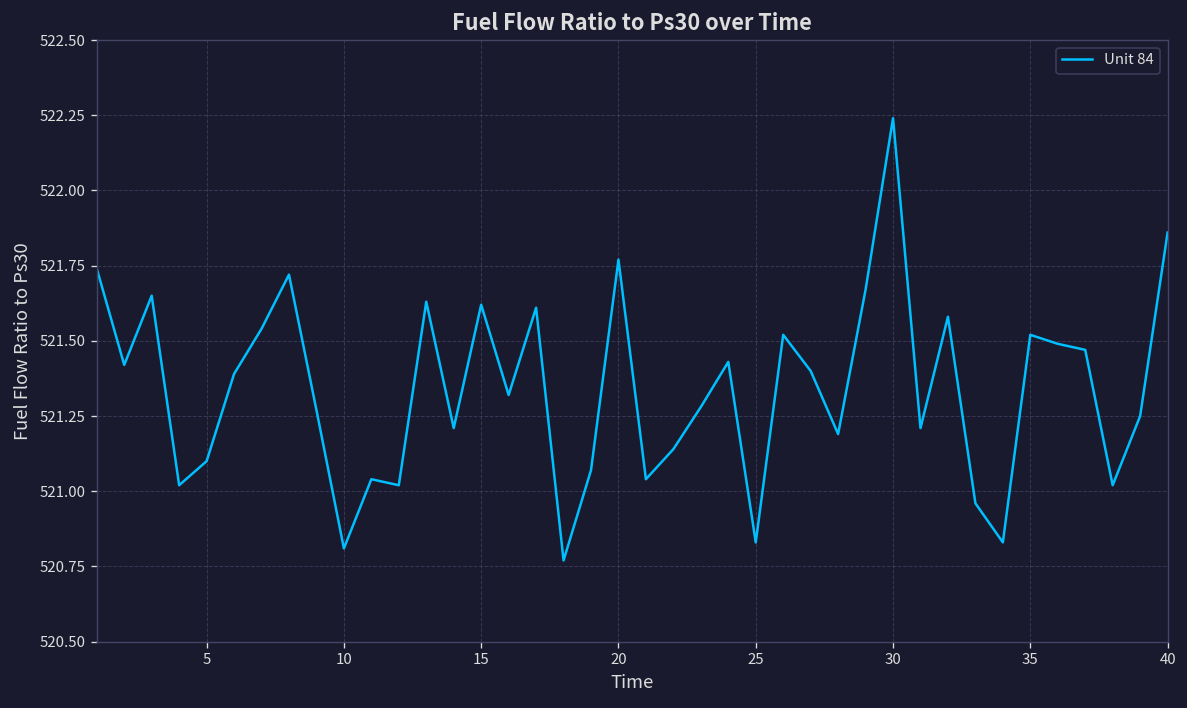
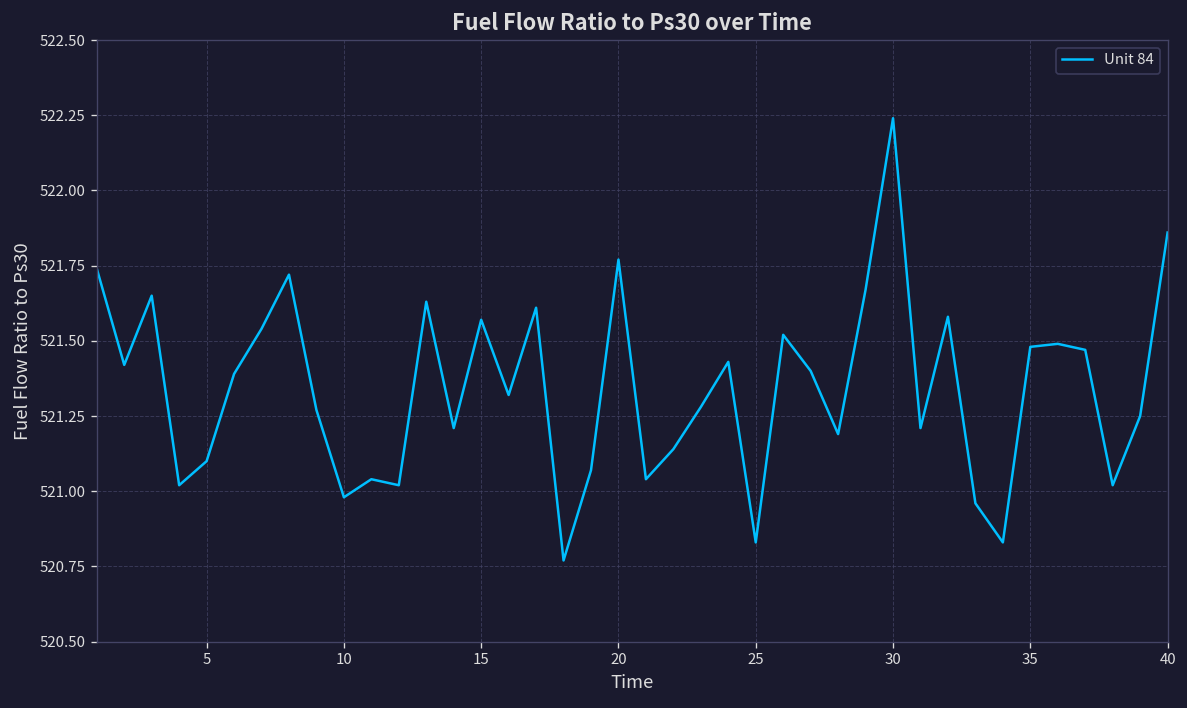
10: 520.81 -> 520.98
15: 521.62 -> 521.57
35: 521.52 -> 521.48
